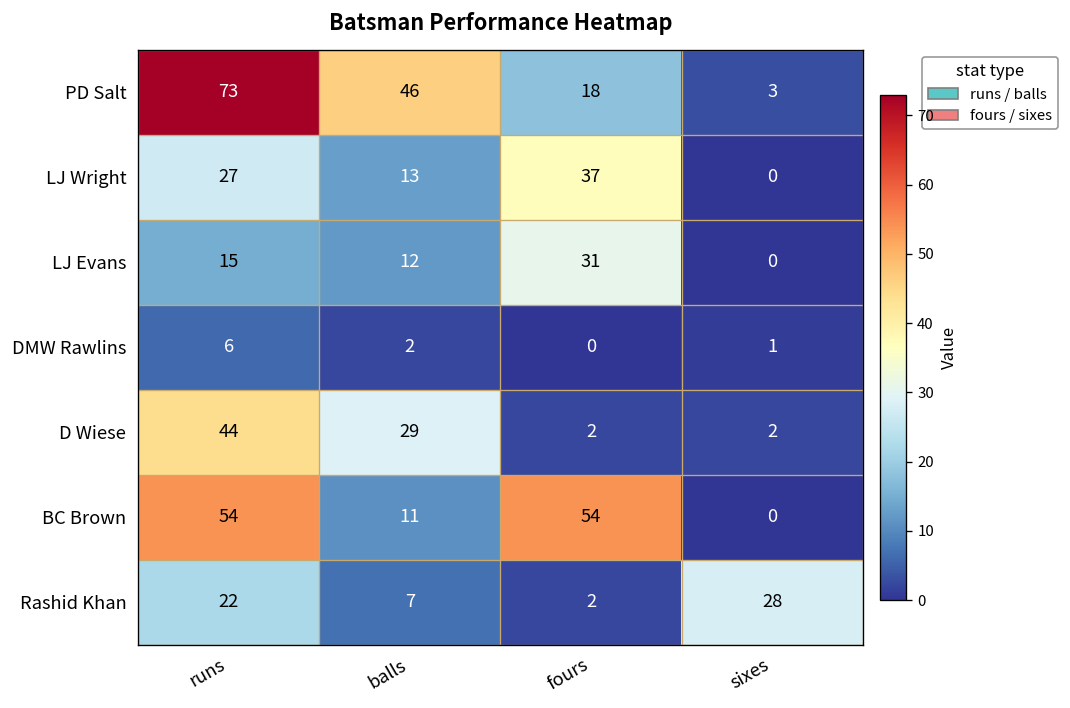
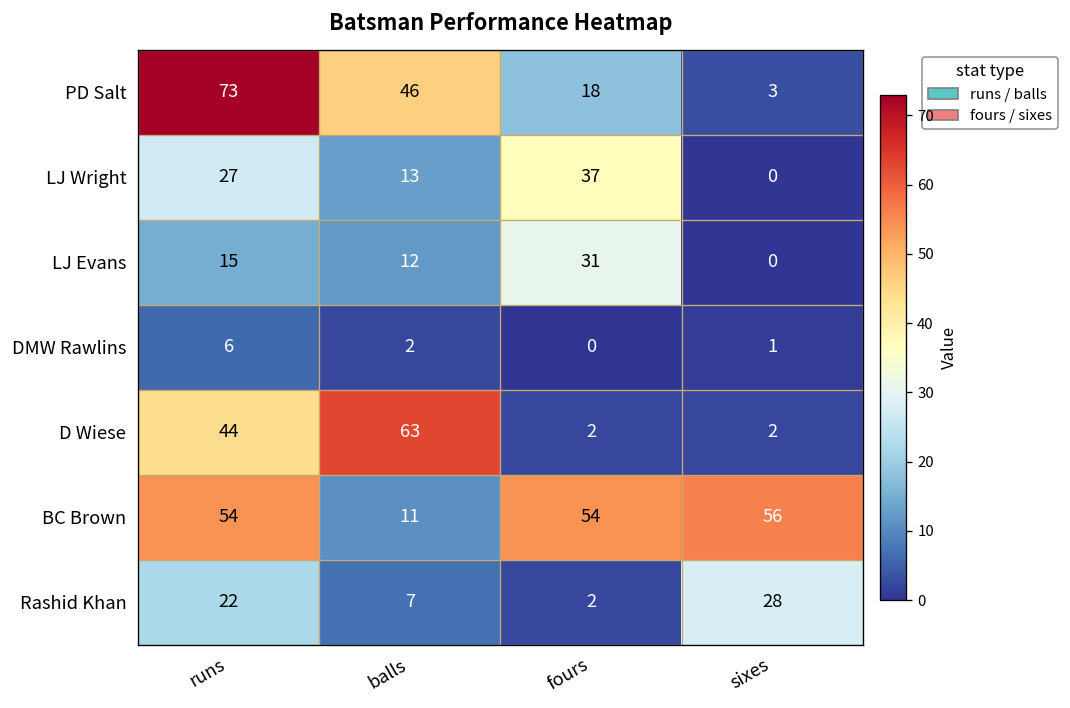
D Wiese, balls: 29 -> 63
BC Brown, sixes: 0 -> 56
